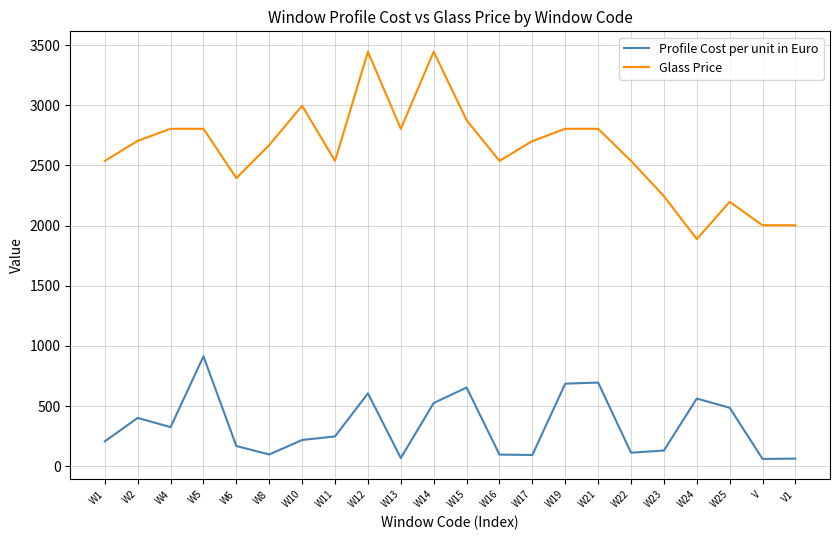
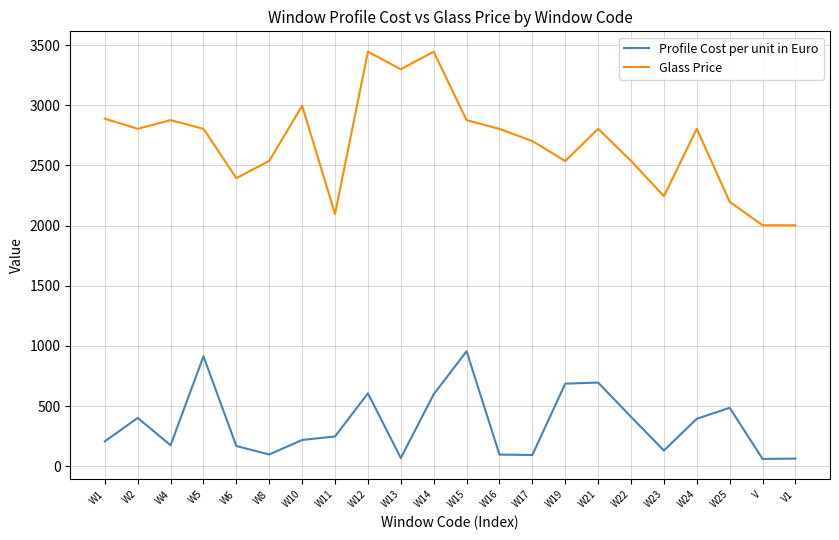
Glass Price, W1: 2540 -> 2890
Glass Price, W2: 2710 -> 2810
Profile Cost per unit in Euro, W4: 330 -> 170
Glass Price, W4: 2810 -> 2880
Glass Price, W8: 2670 -> 2540
Glass Price, W11: 2540 -> 2100
Glass Price, W13: 2810 -> 3300
Profile Cost per unit in Euro, W14: 530 -> 600
Profile Cost per unit in Euro, W15: 650 -> 960
Glass Price, W16: 2540 -> 2800
Glass Price, W19: 2810 -> 2540
Profile Cost per unit in Euro, W22: 110 -> 410
Profile Cost per unit in Euro, W24: 560 -> 390
Glass Price, W24: 1890 -> 2810
